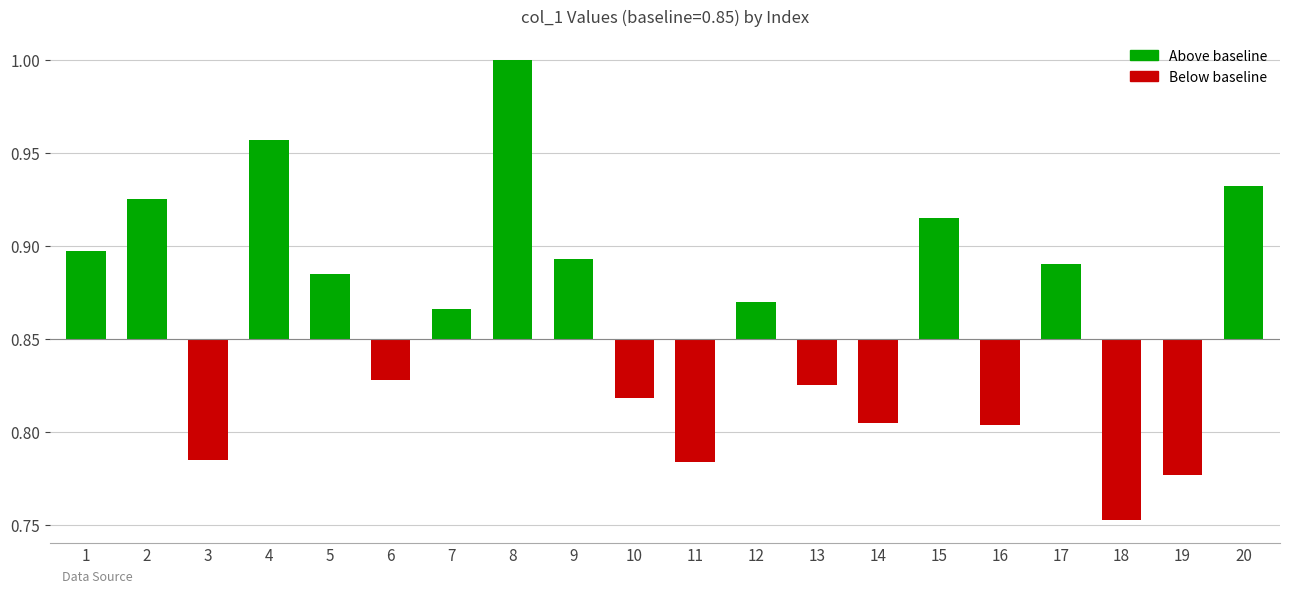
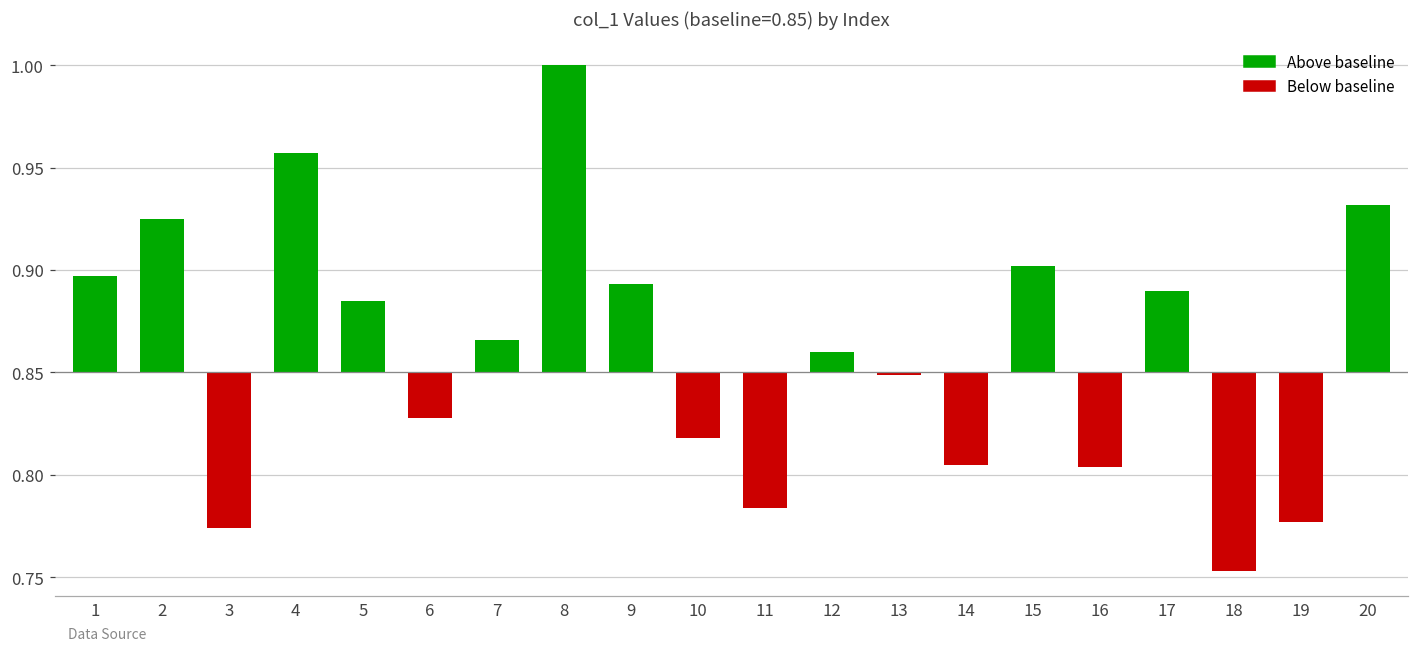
3: 0.785 -> 0.774
12: 0.87 -> 0.86
13: 0.825 -> 0.849
15: 0.915 -> 0.902
